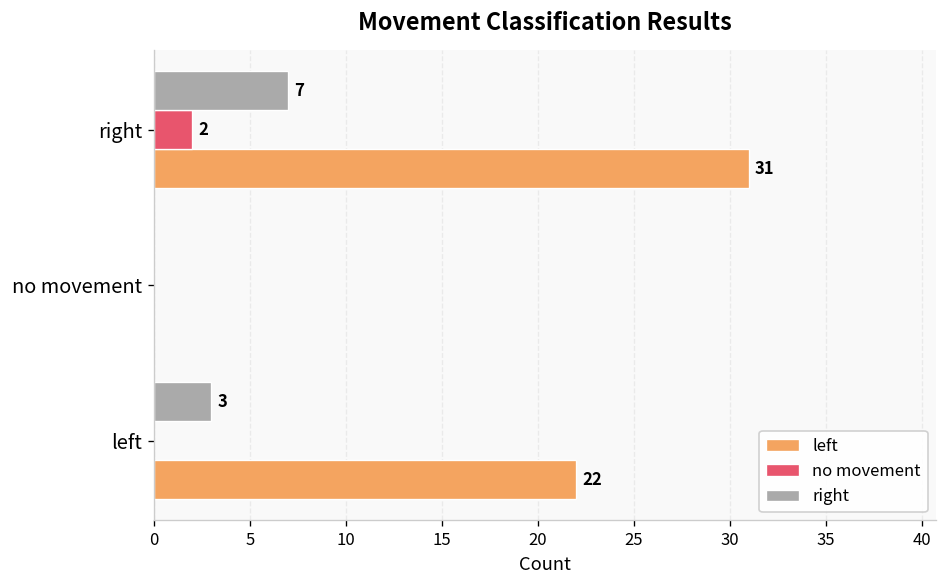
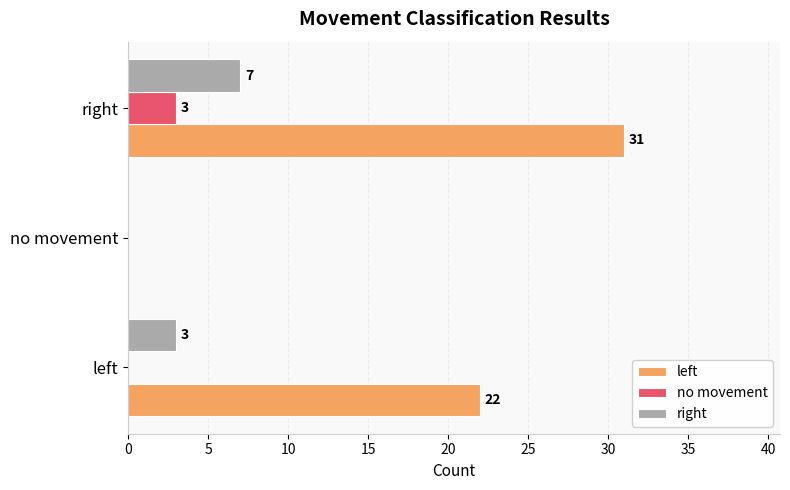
no movement, right: 2 -> 3
